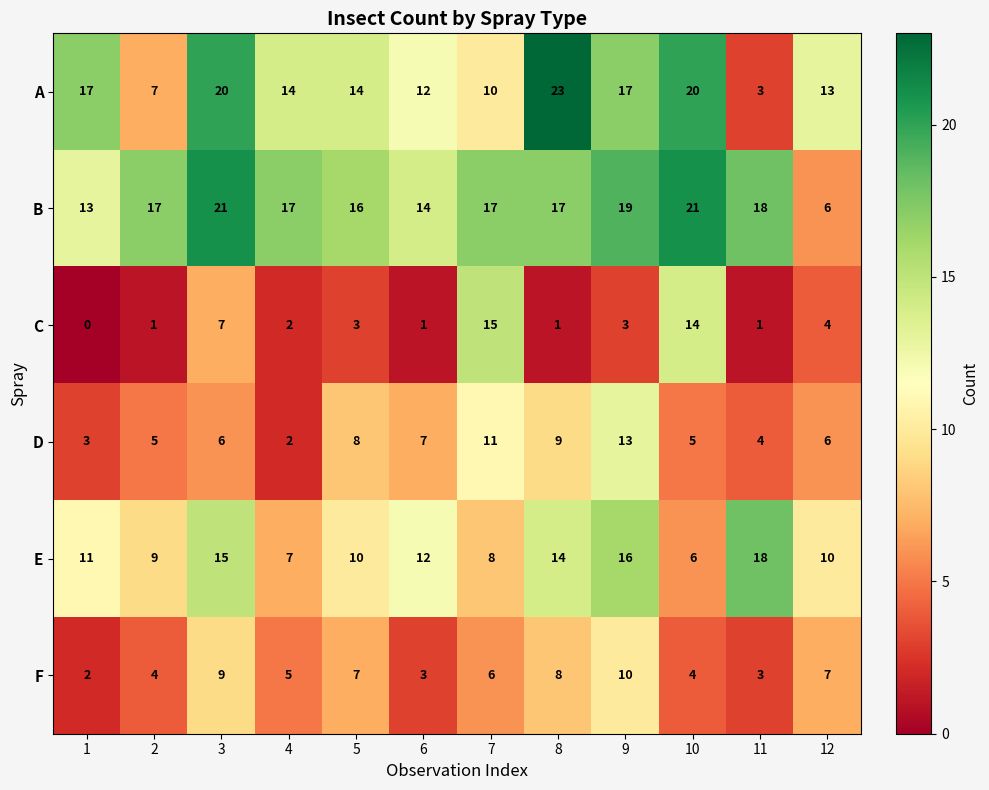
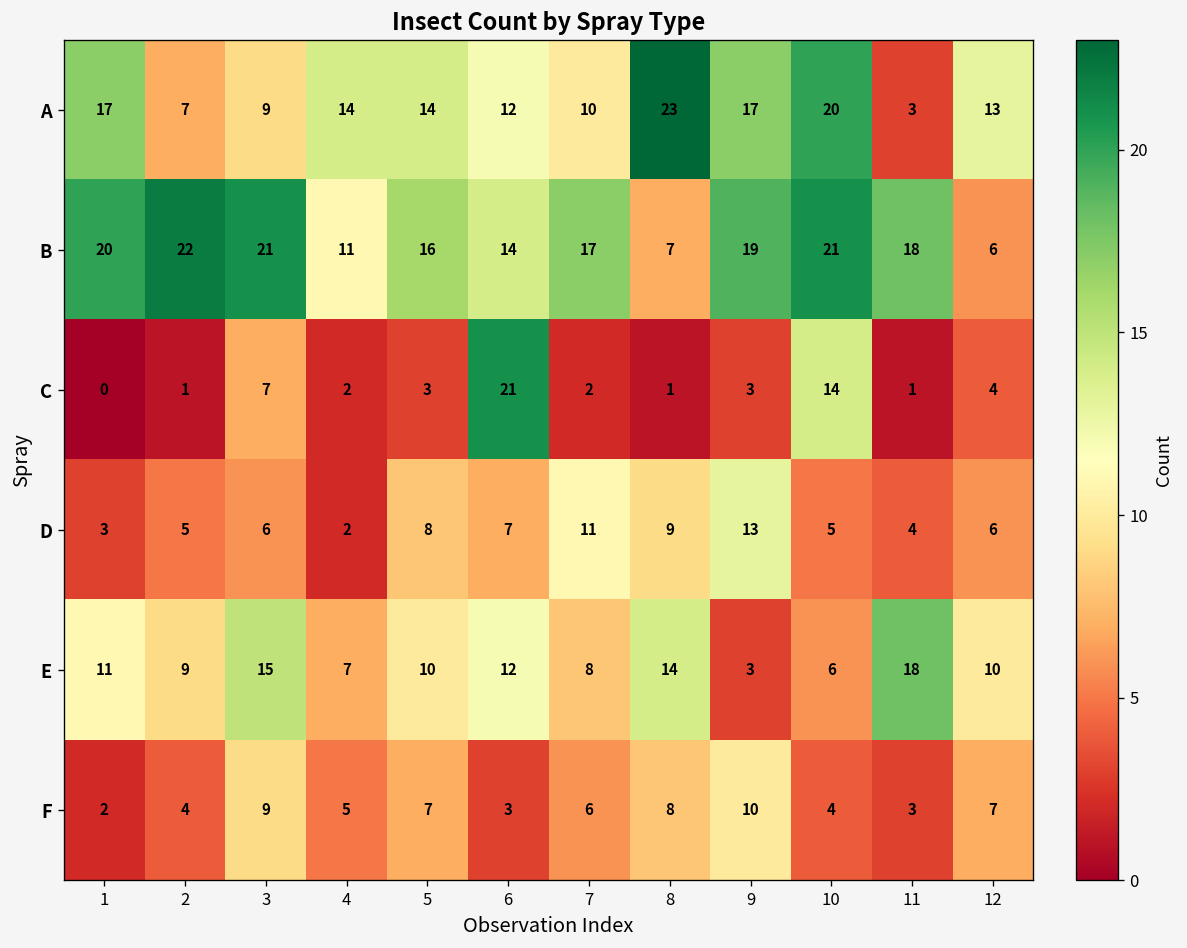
A, 3: 20 -> 9
B, 1: 13 -> 20
B, 2: 17 -> 22
B, 4: 17 -> 11
B, 8: 17 -> 7
C, 6: 1 -> 21
C, 7: 15 -> 2
E, 9: 16 -> 3
